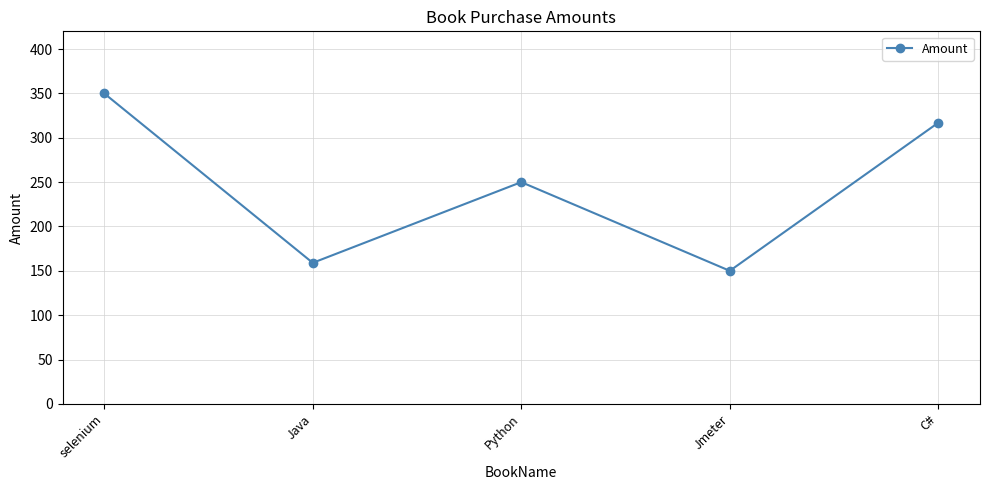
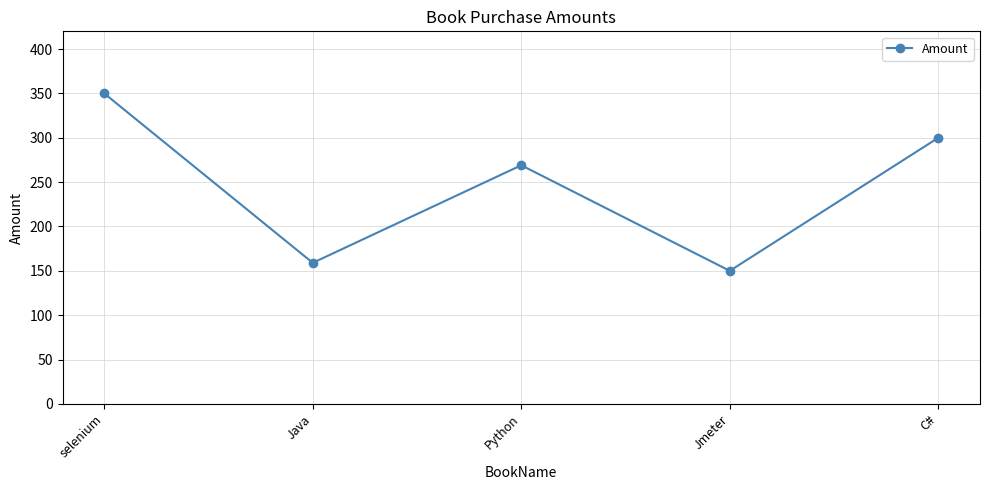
Python: 250 -> 270
C#: 320 -> 300
